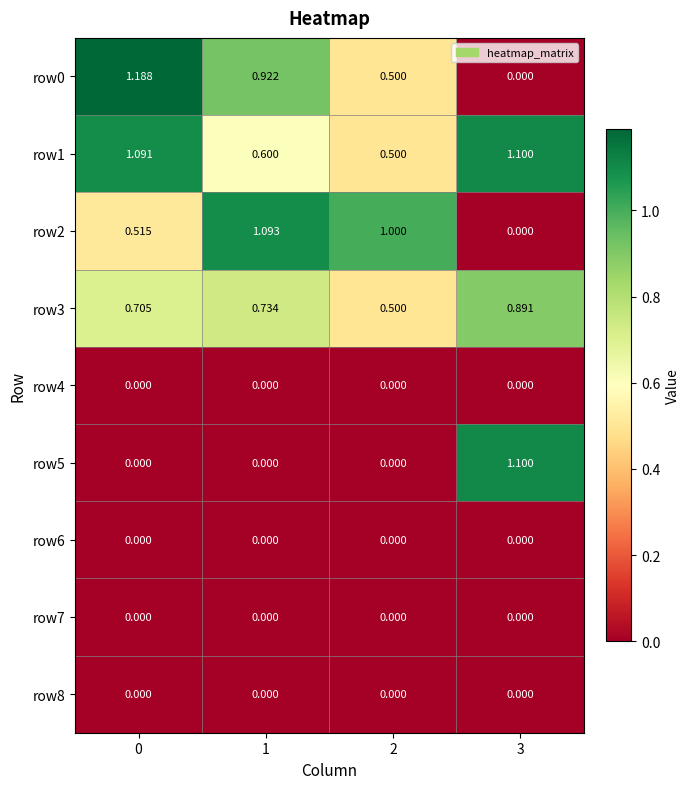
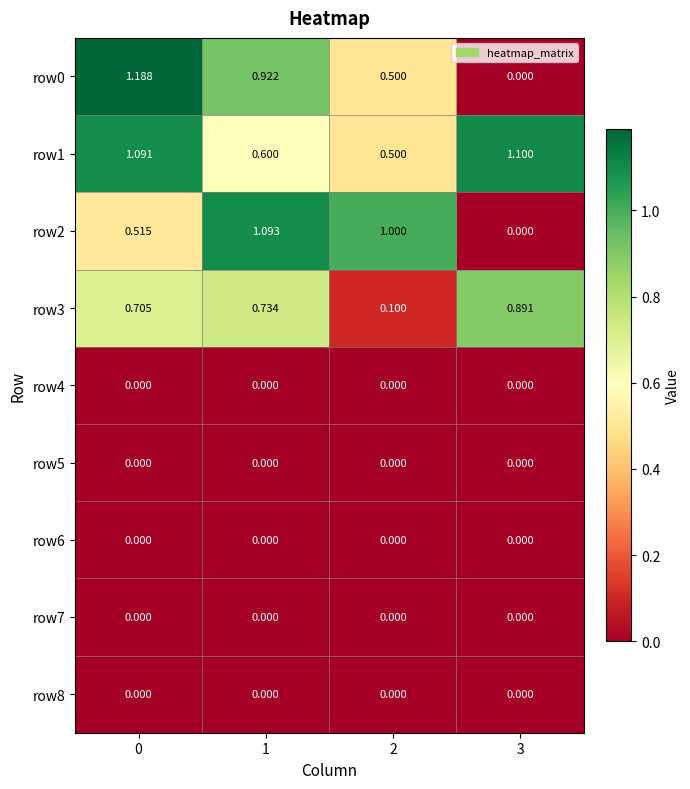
row3, 2: 0.500 -> 0.100
row5, 3: 1.100 -> 0.000
